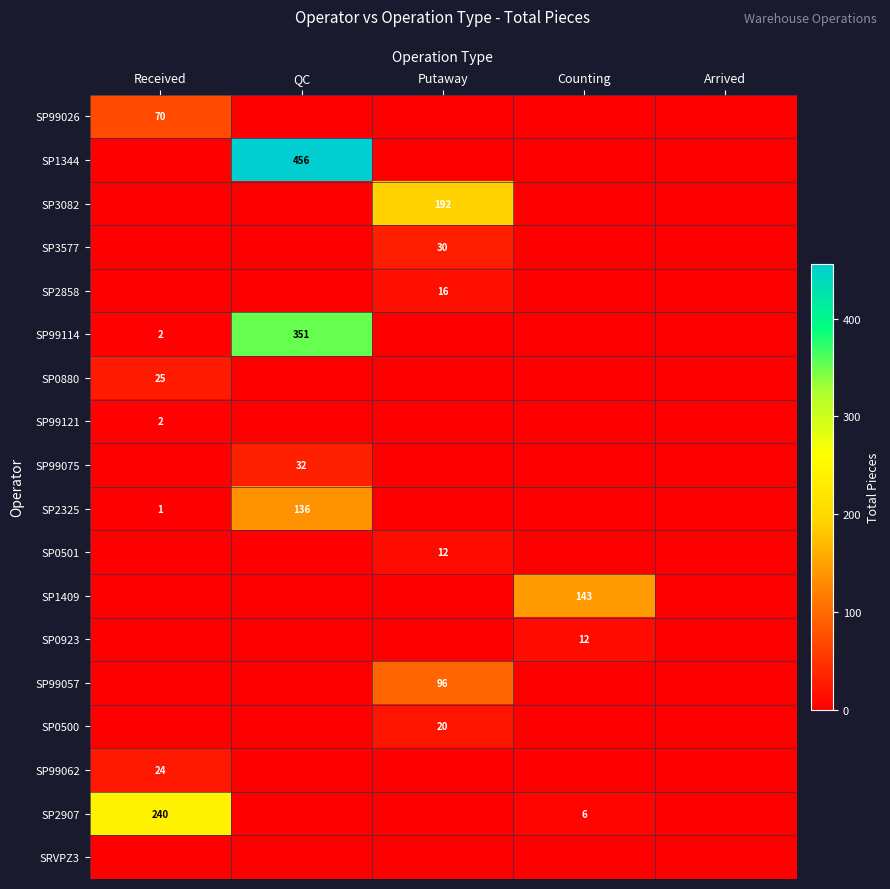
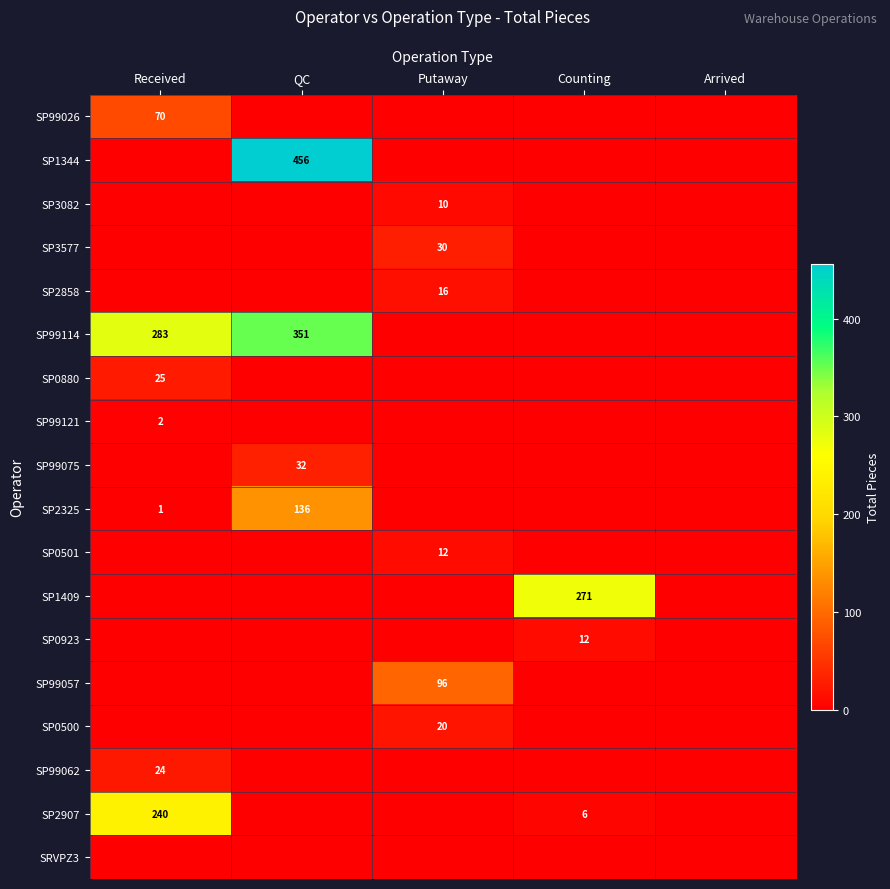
SP3082, Putaway: 192 -> 10
SP99114, Received: 2 -> 283
SP1409, Counting: 143 -> 271
